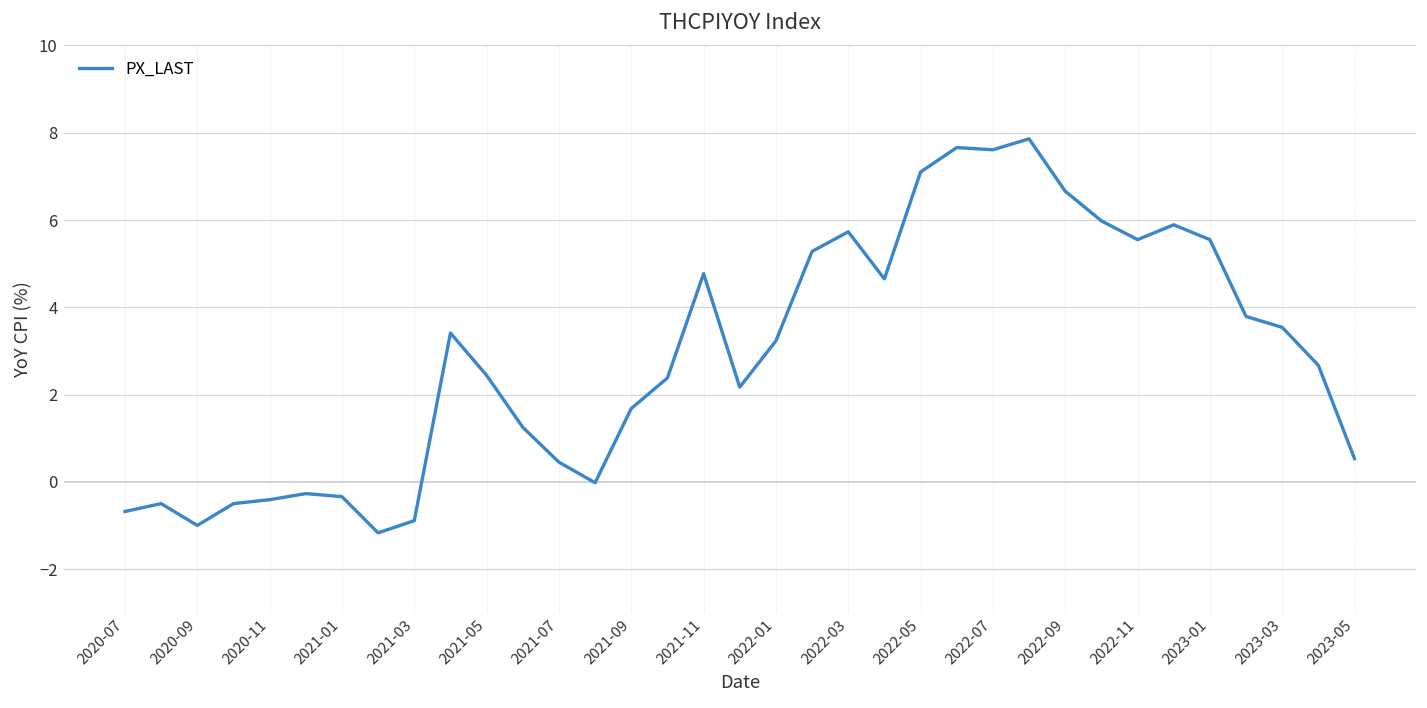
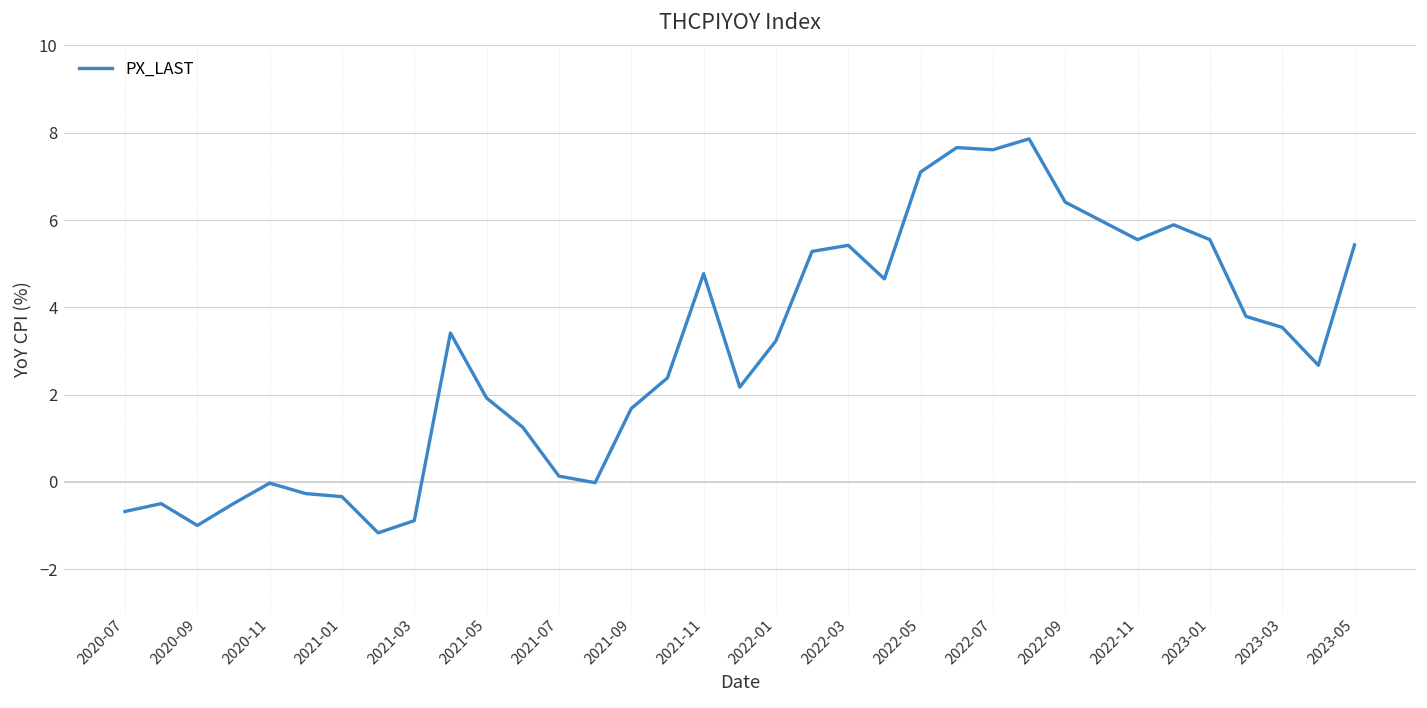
2020-11: -0.4 -> 0.0
2021-05: 2.4 -> 1.9
2021-07: 0.5 -> 0.1
2022-03: 5.7 -> 5.4
2022-09: 6.7 -> 6.4
2023-05: 0.5 -> 5.4
